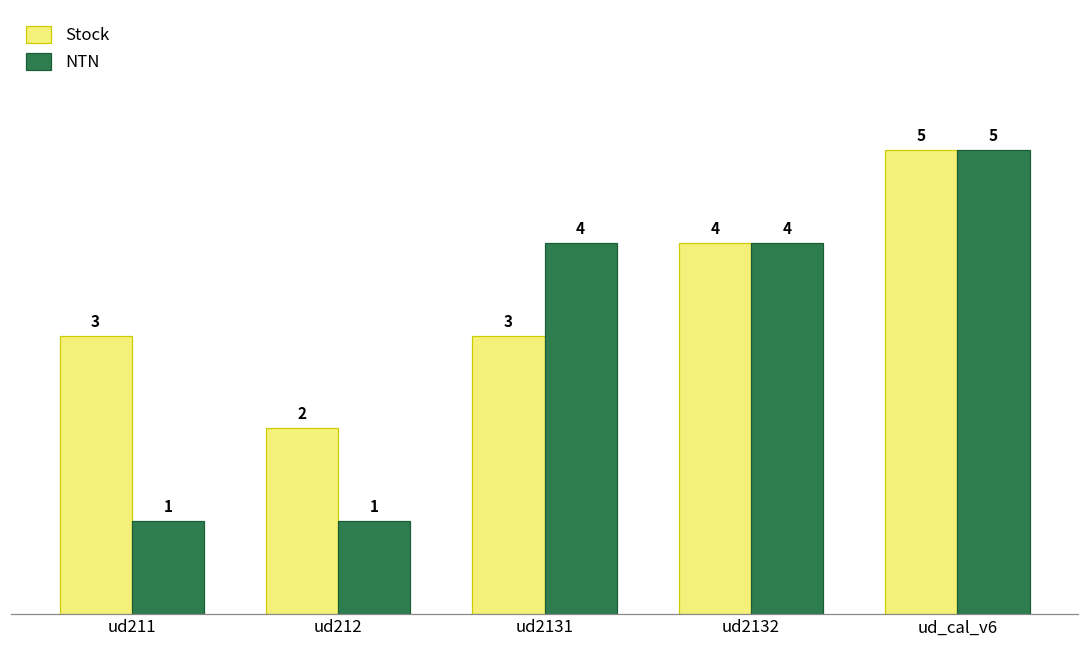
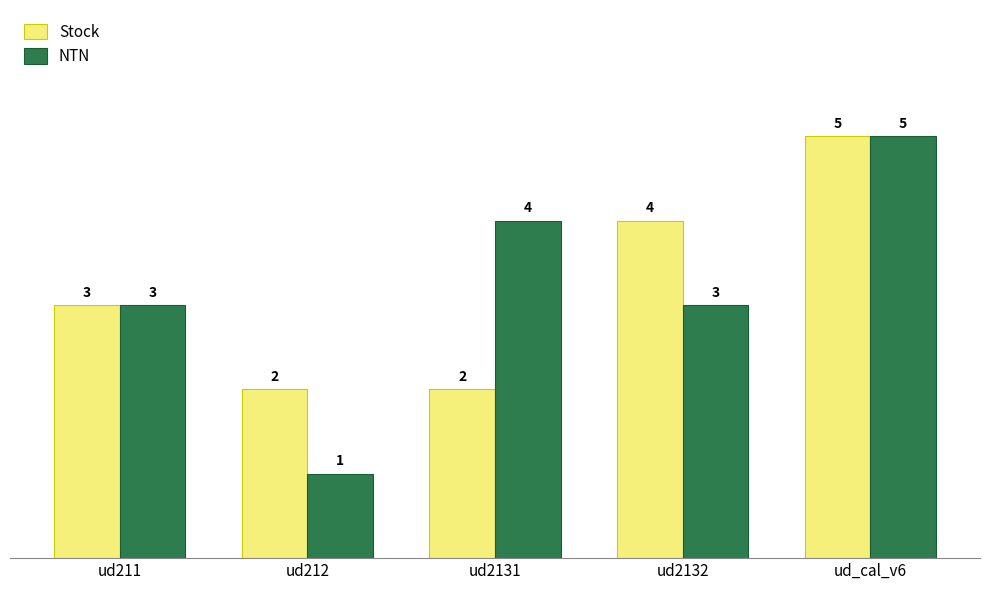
NTN, ud211: 1 -> 3
Stock, ud2131: 3 -> 2
NTN, ud2132: 4 -> 3
